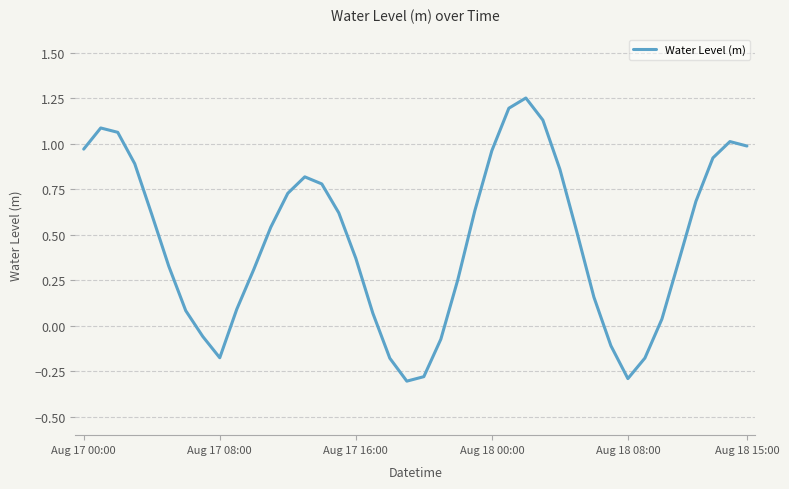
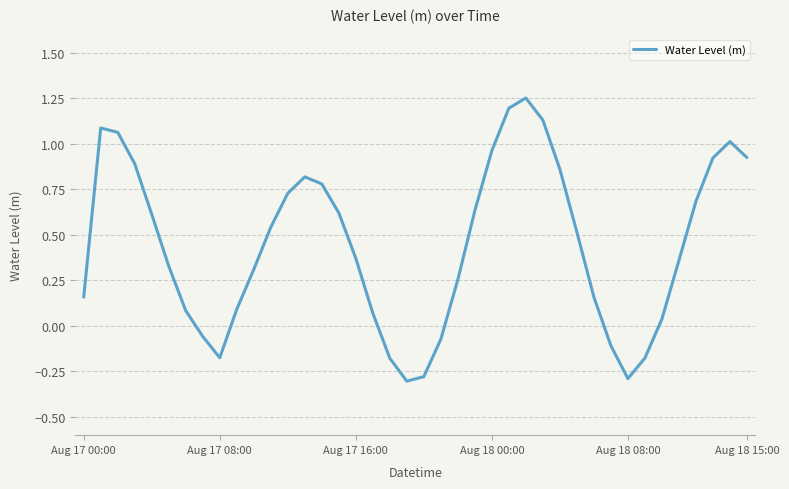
Aug 17 00:00: 0.97 -> 0.16
Aug 18 15:00: 0.99 -> 0.92
